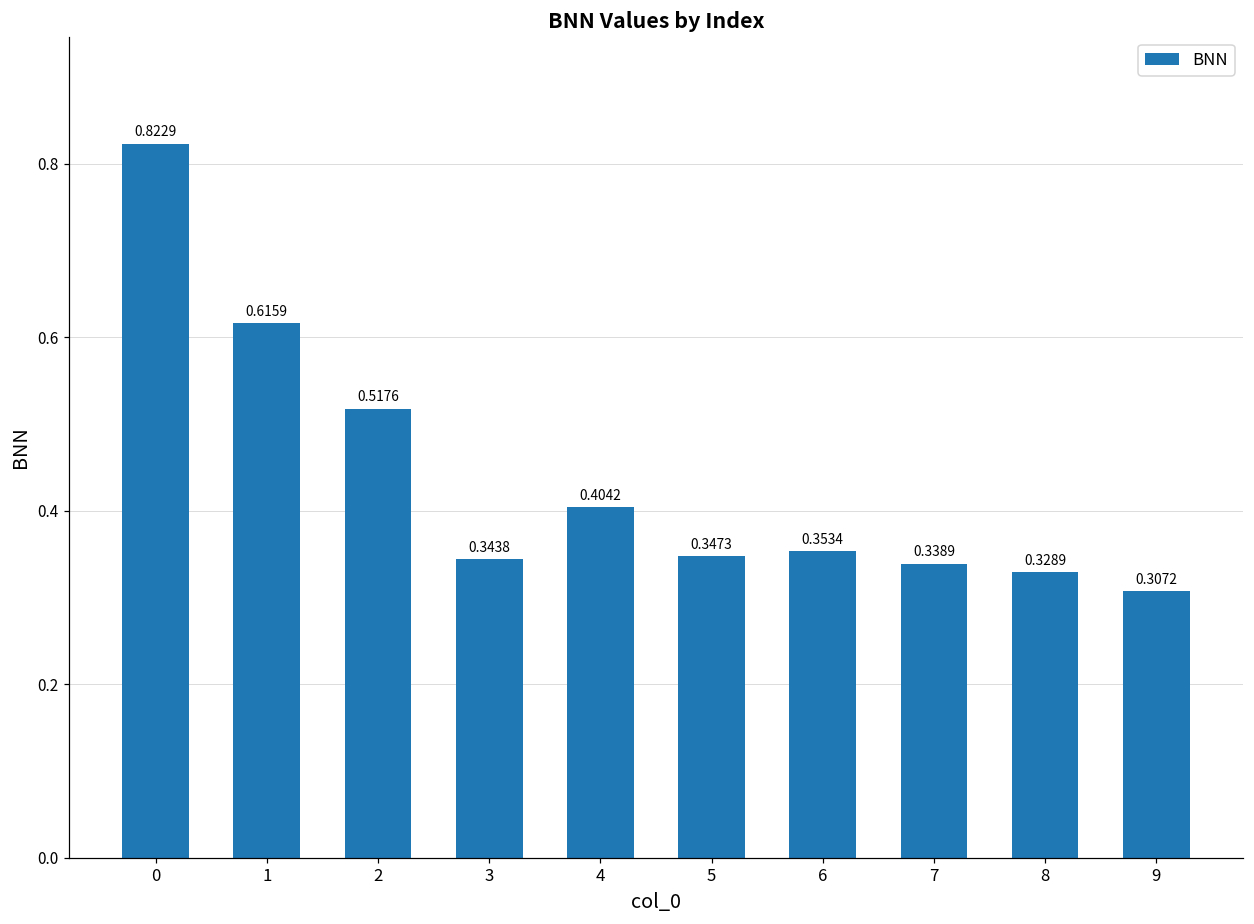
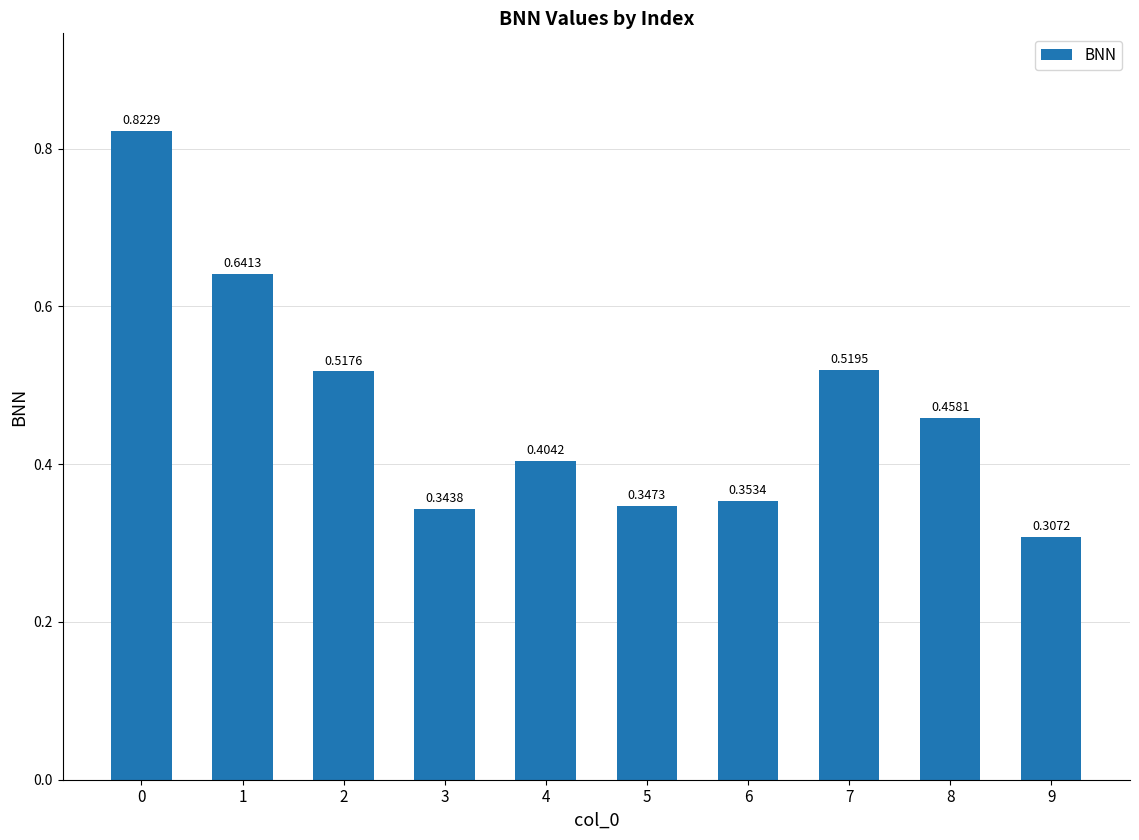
1: 0.6159 -> 0.6413
7: 0.3389 -> 0.5195
8: 0.3289 -> 0.4581
